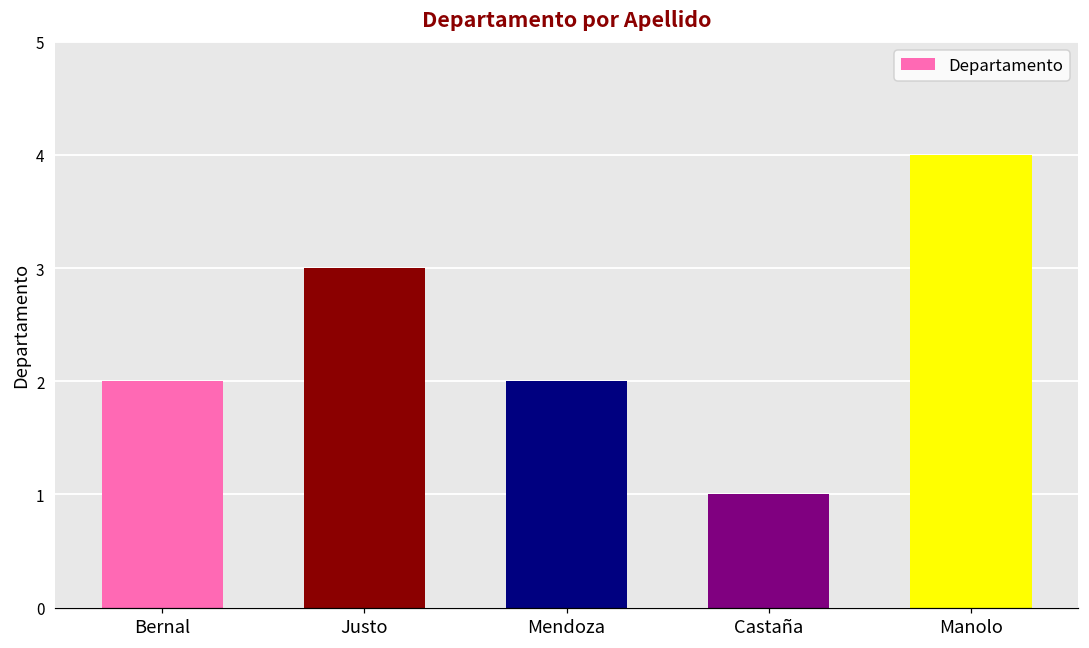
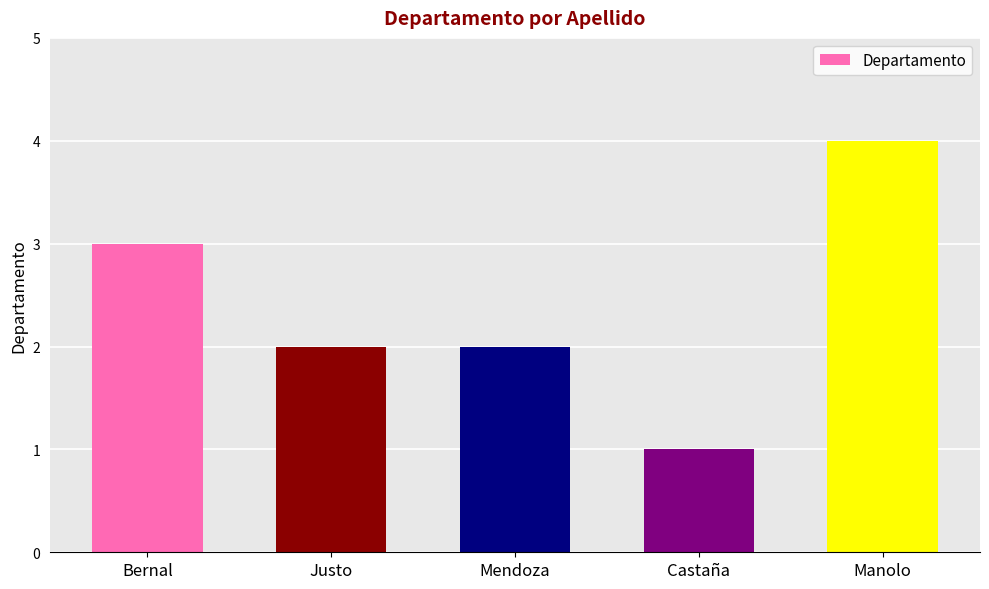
Bernal: 2 -> 3
Justo: 3 -> 2
